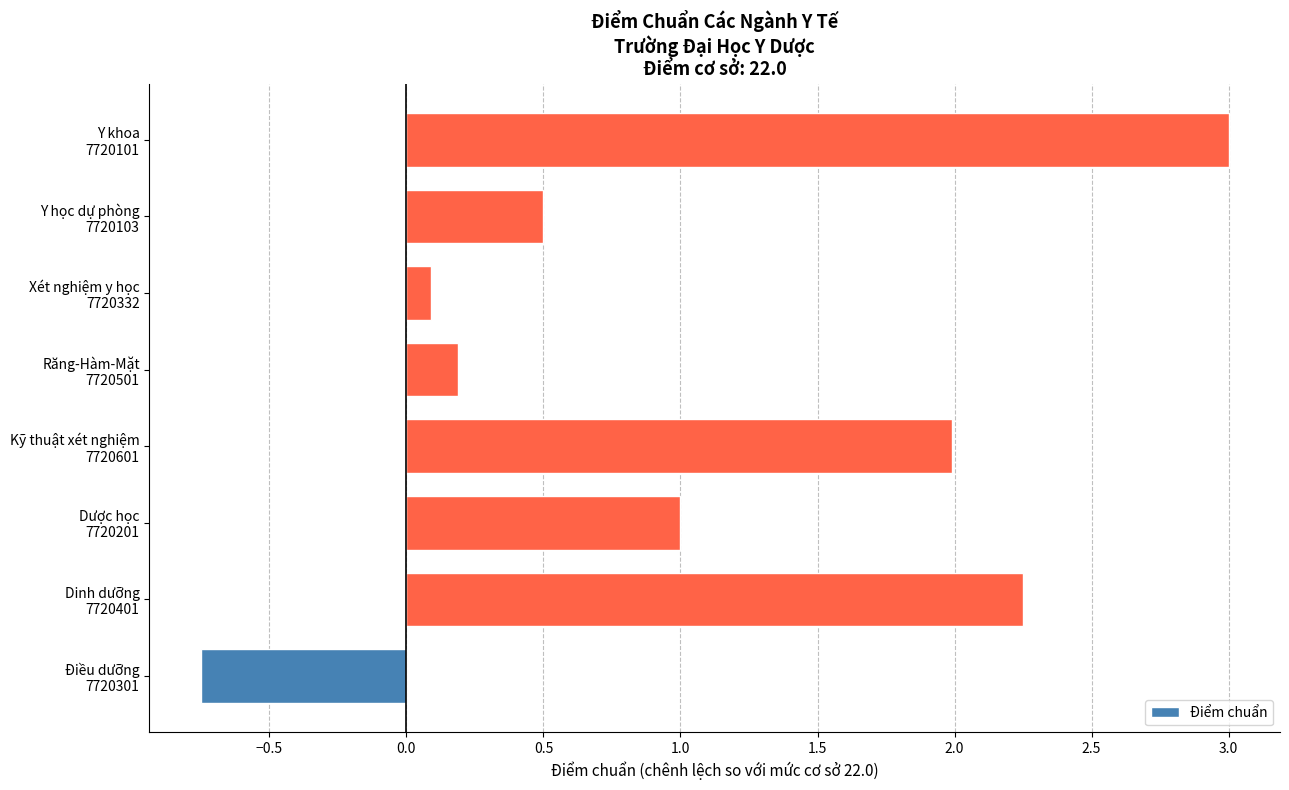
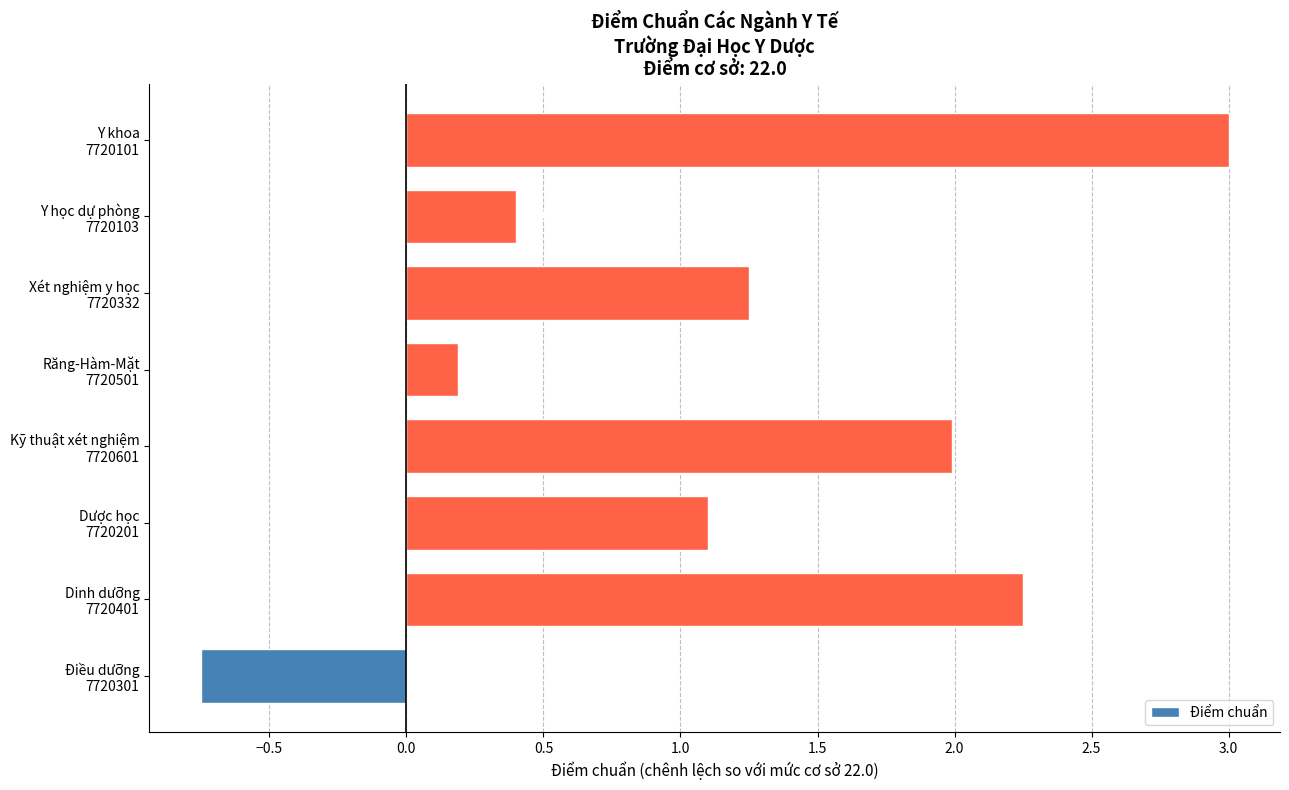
Y học dự phòng 7720103: 0.50 -> 0.40
Xét nghiệm y học 7720332: 0.09 -> 1.25
Dược học 7720201: 1.00 -> 1.10
